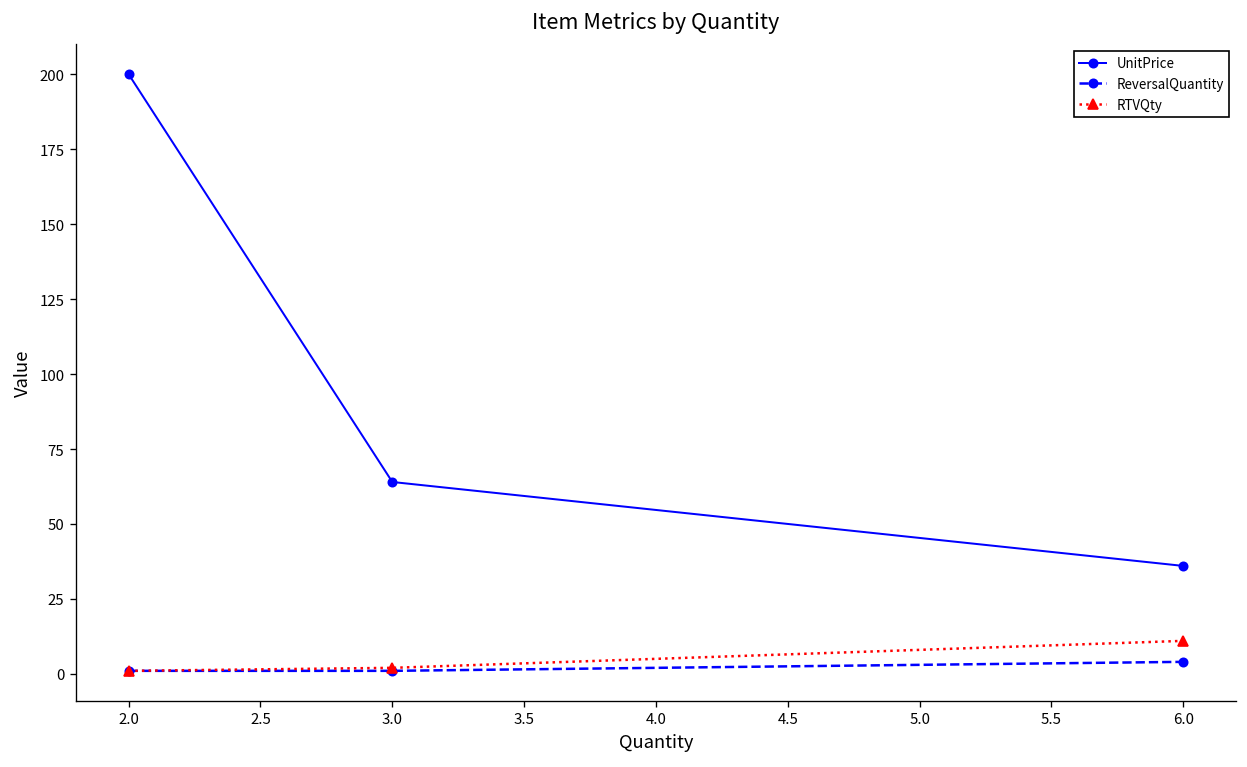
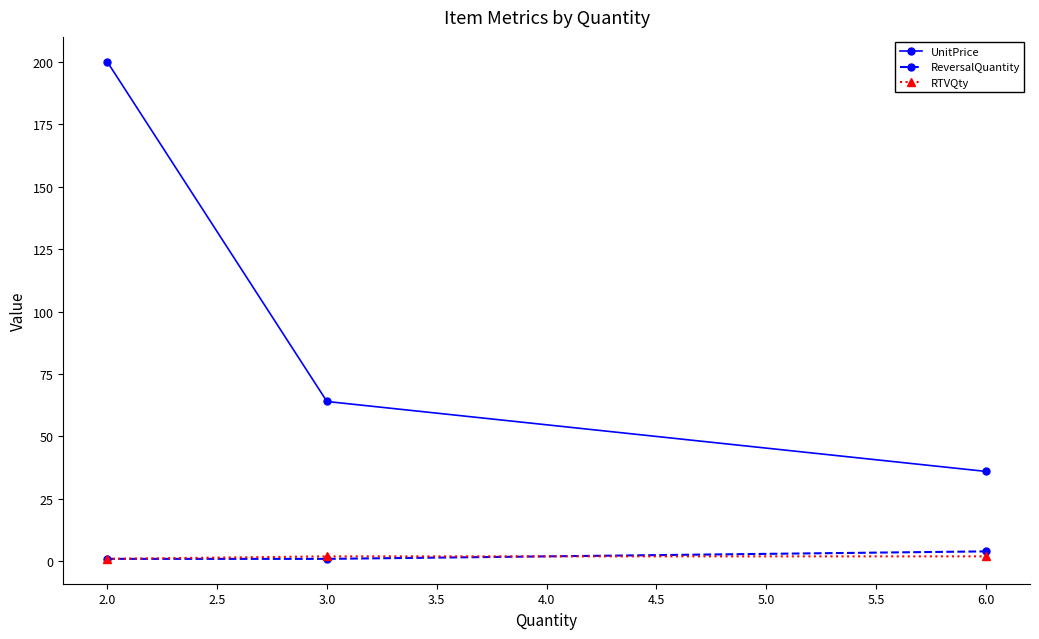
RTVQty, 6.0: 11 -> 2
